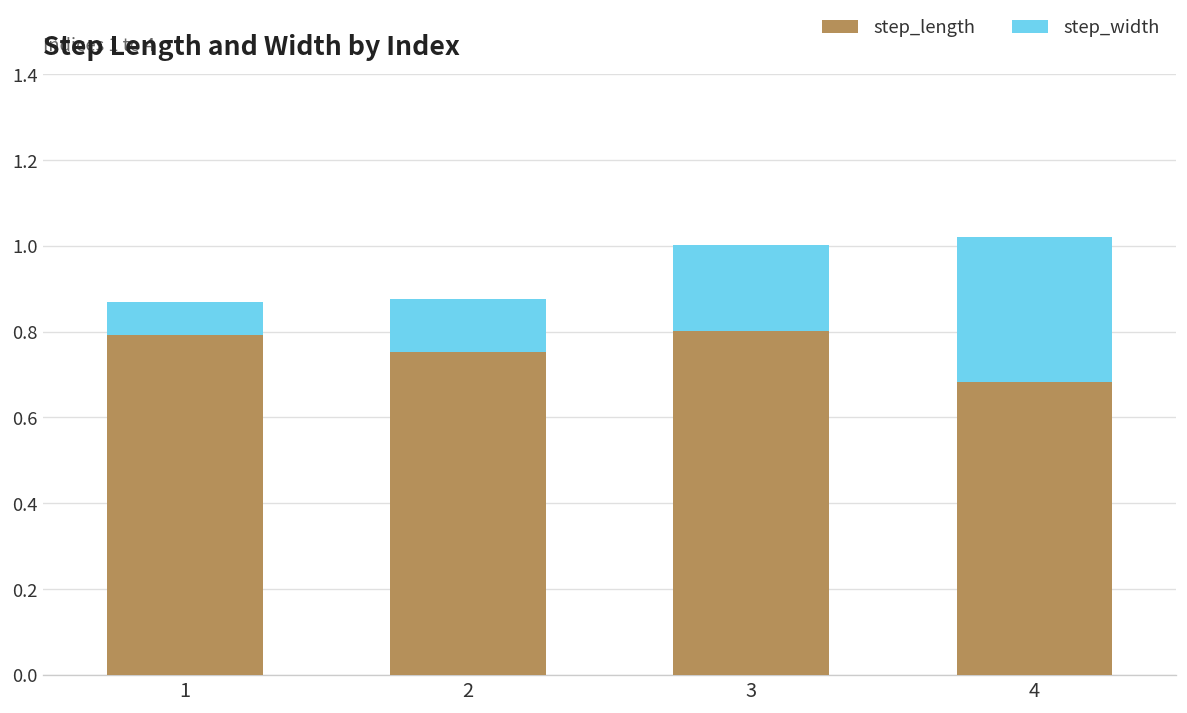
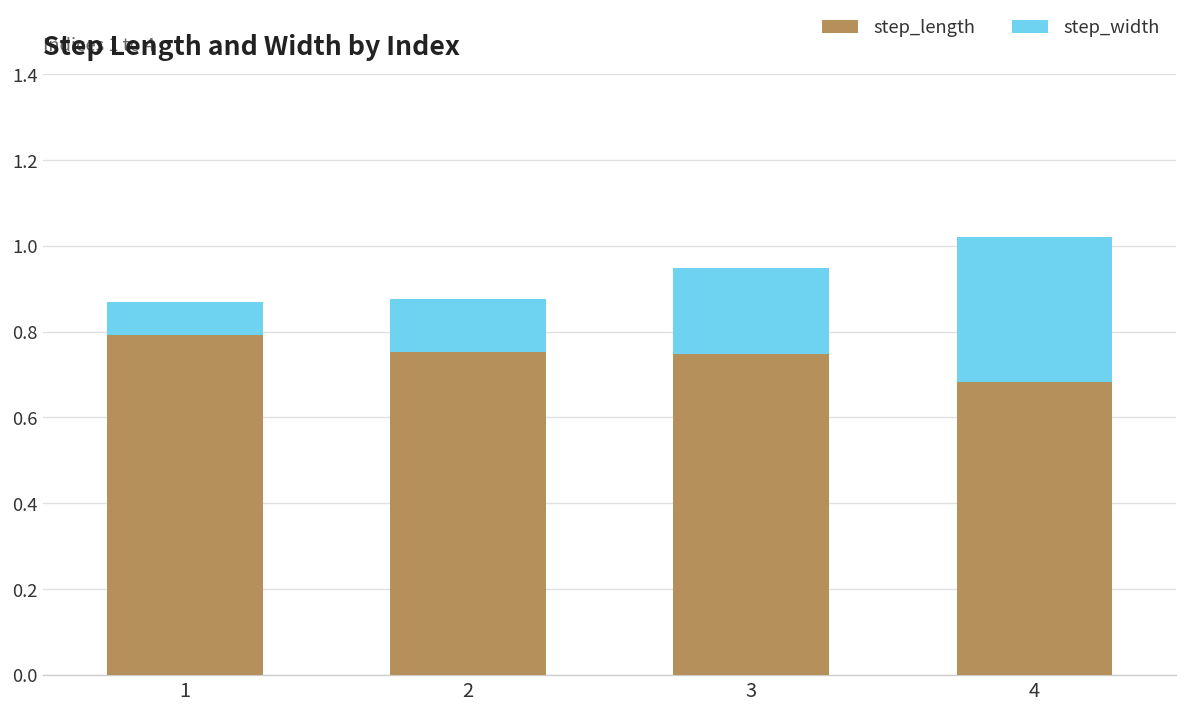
step_length, 3: 0.80 -> 0.75
